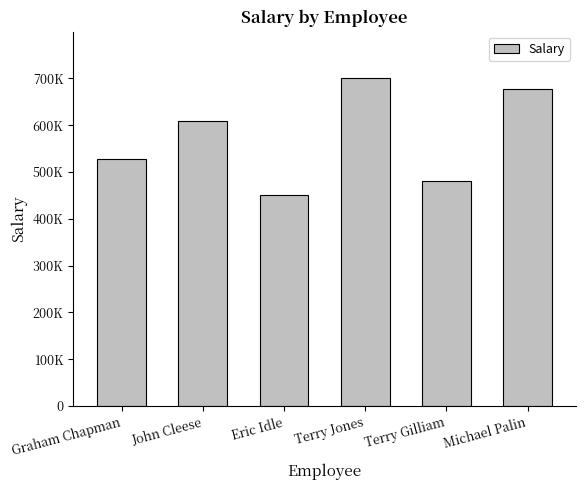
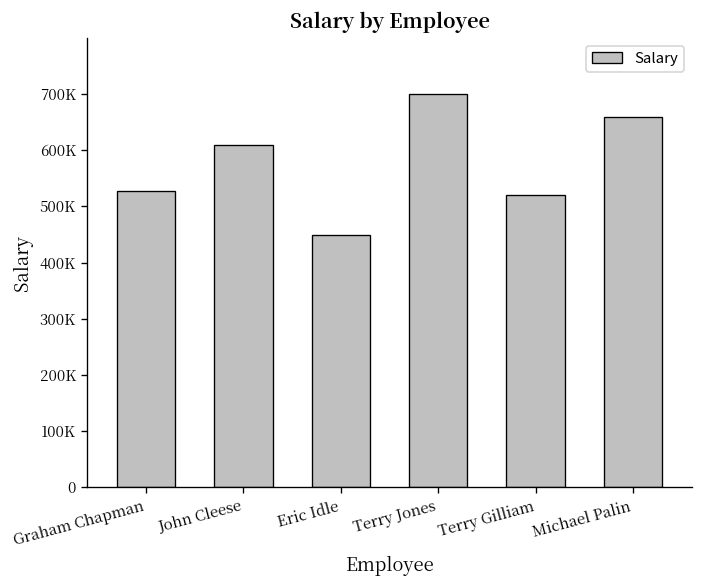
Terry Gilliam: 480000 -> 520000
Michael Palin: 680000 -> 660000
